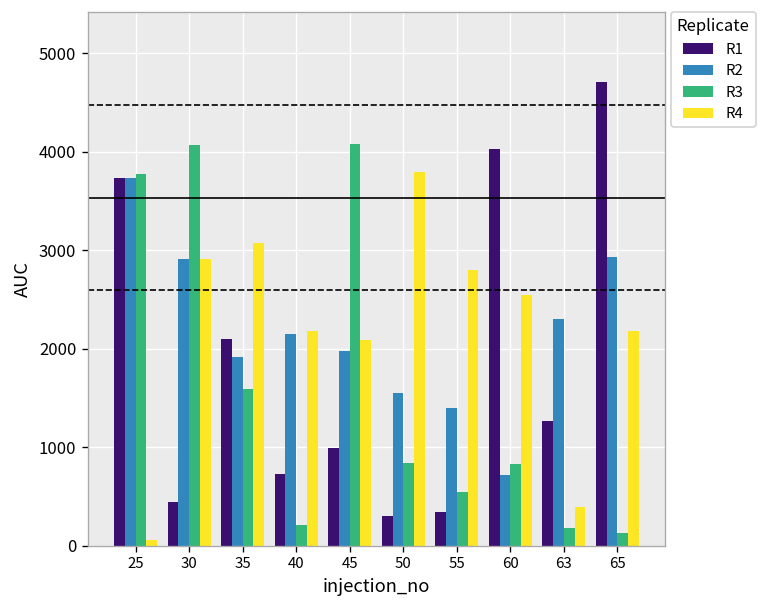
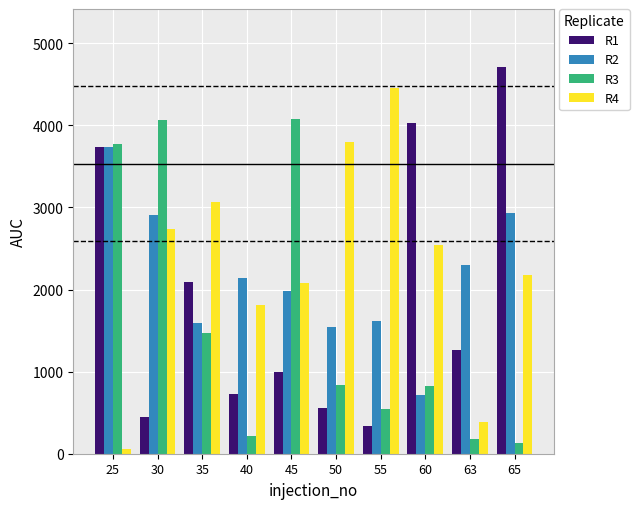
R4, 30: 2900 -> 2700
R2, 35: 1900 -> 1600
R3, 35: 1600 -> 1500
R4, 40: 2200 -> 1800
R1, 50: 300 -> 600
R2, 55: 1400 -> 1600
R4, 55: 2800 -> 4500
